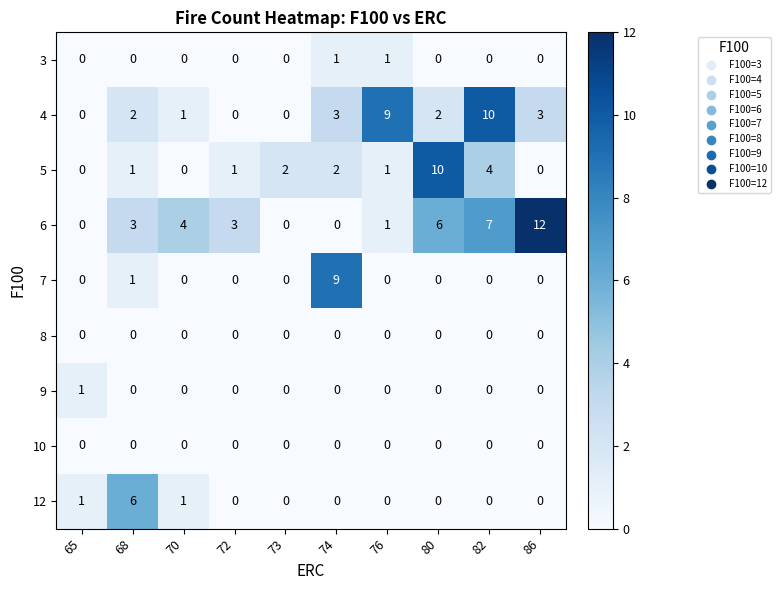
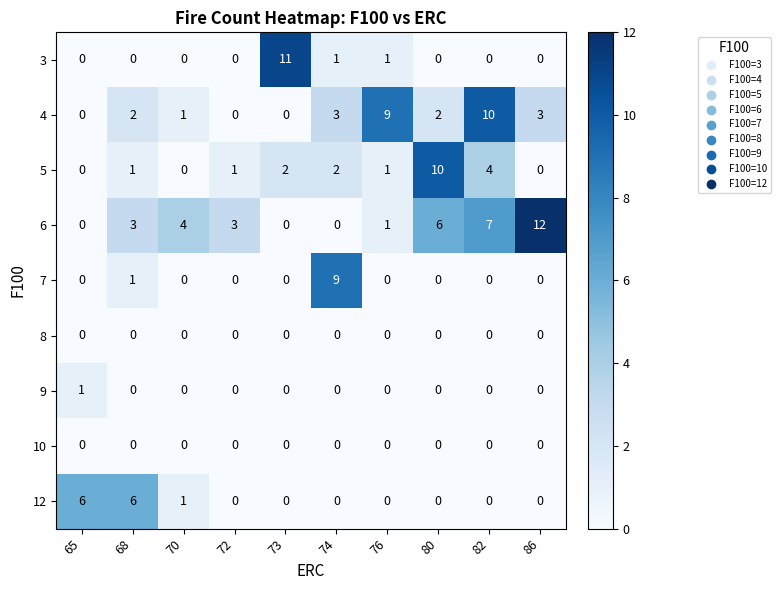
3, 73: 0 -> 11
12, 65: 1 -> 6
